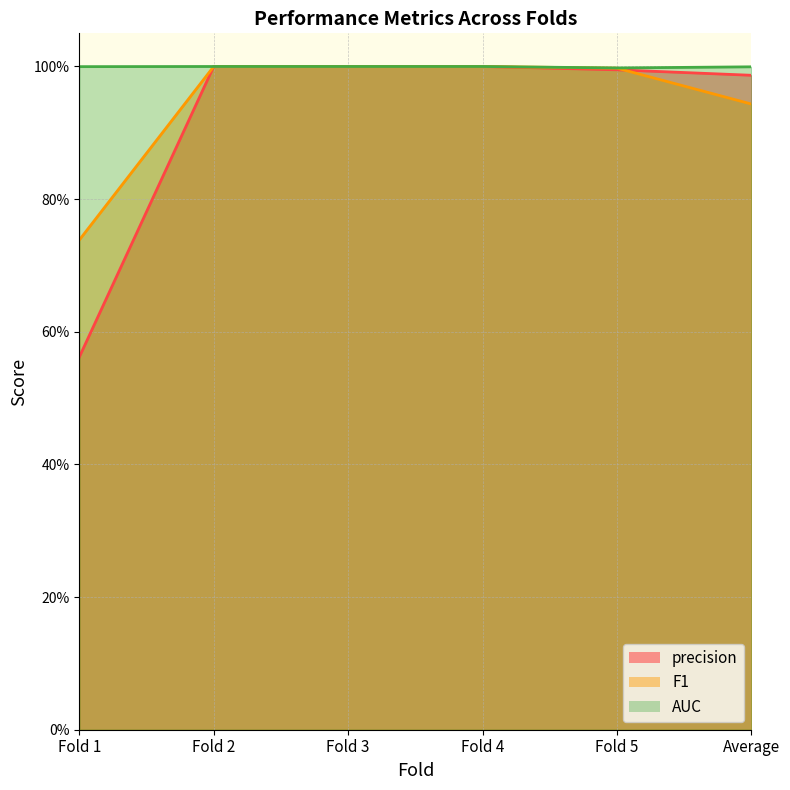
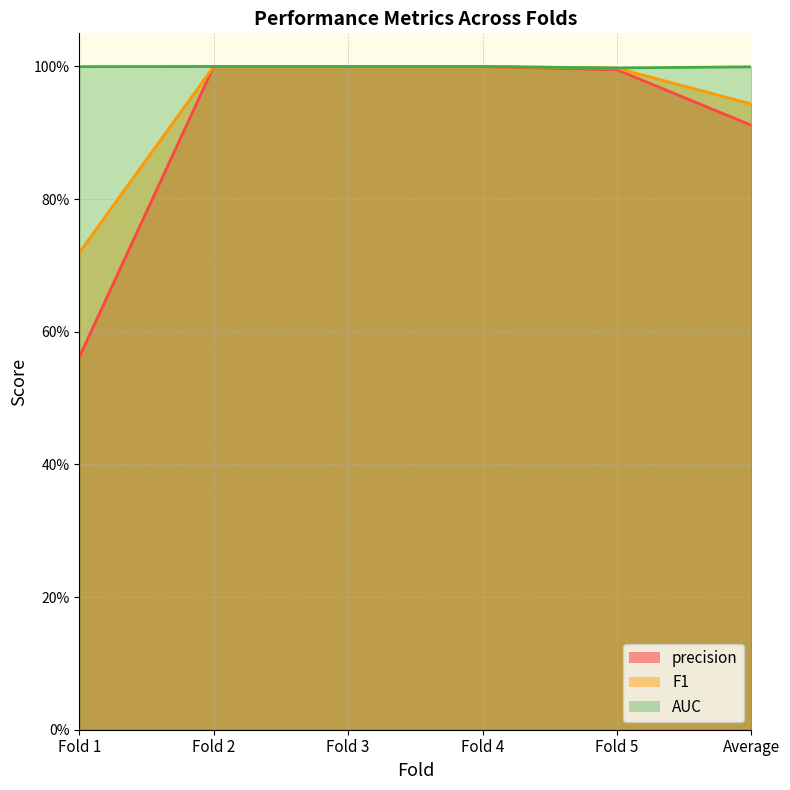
F1, Fold 1: 74% -> 72%
precision, Average: 99% -> 91%
